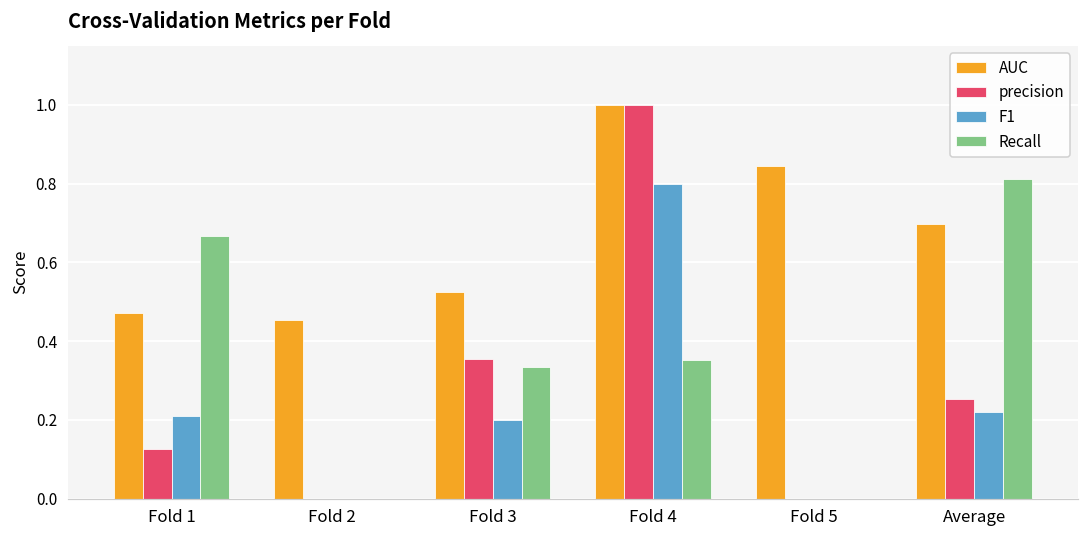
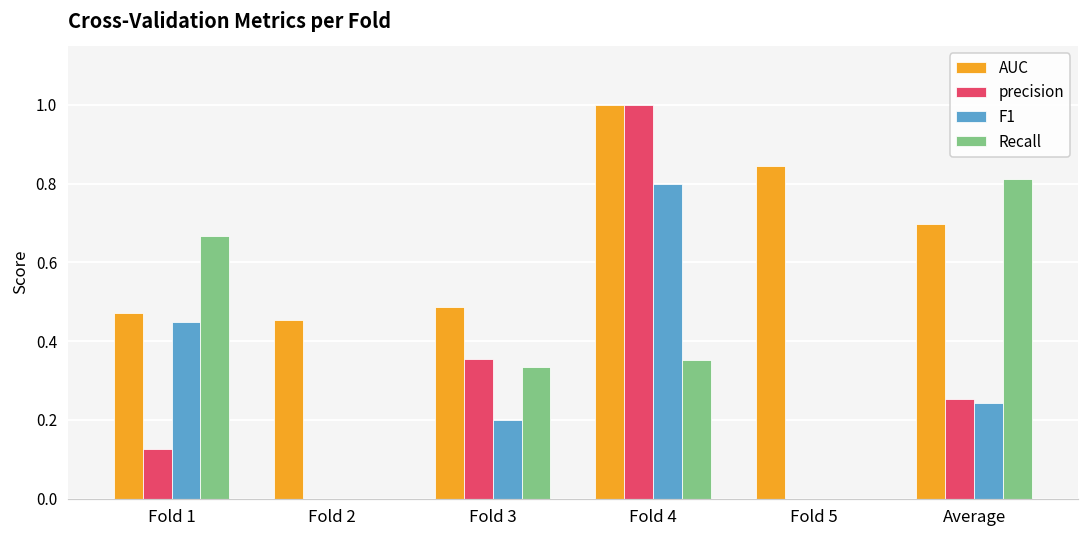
F1, Fold 1: 0.21 -> 0.45
AUC, Fold 3: 0.52 -> 0.49
F1, Average: 0.22 -> 0.24
